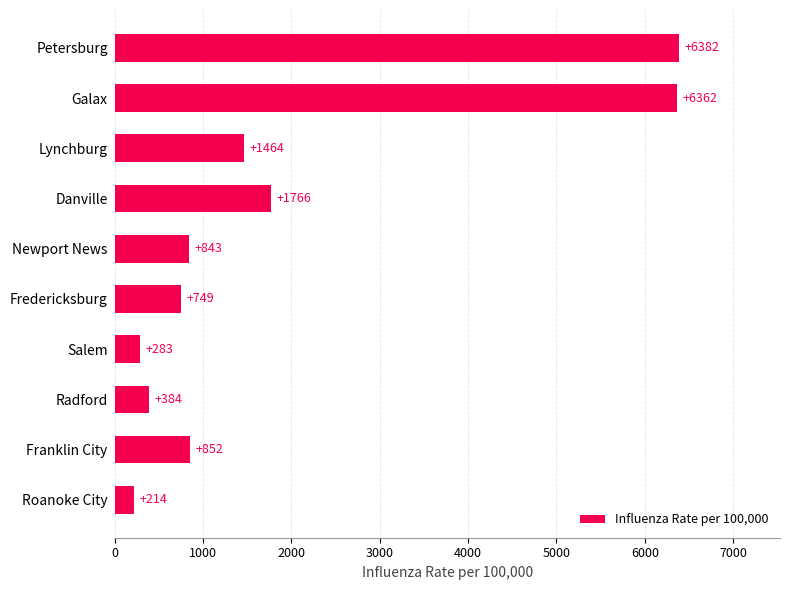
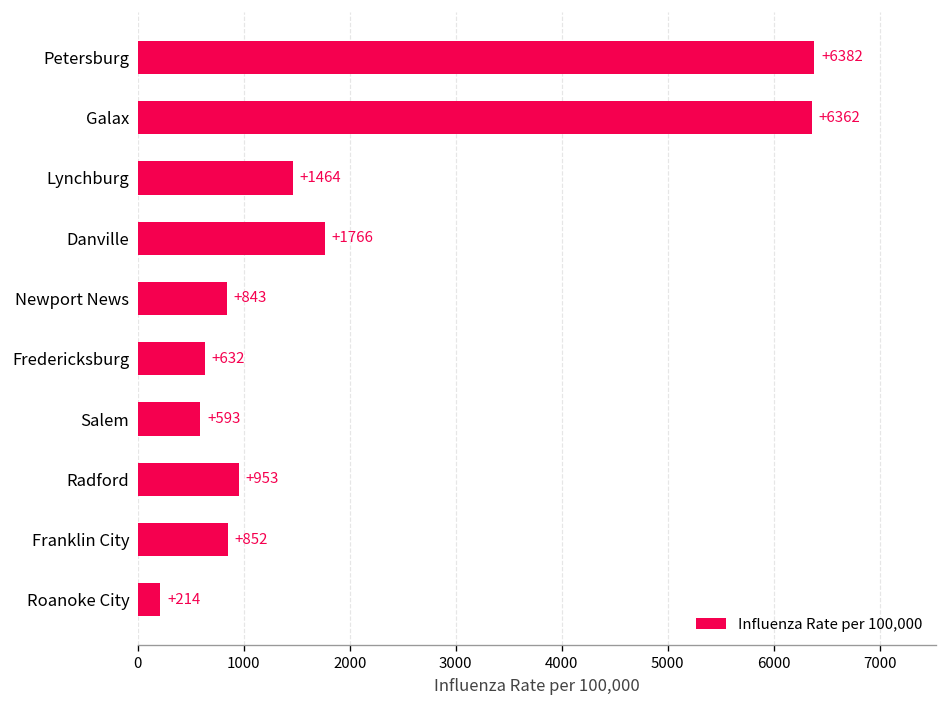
Fredericksburg: +749 -> +632
Salem: +283 -> +593
Radford: +384 -> +953
